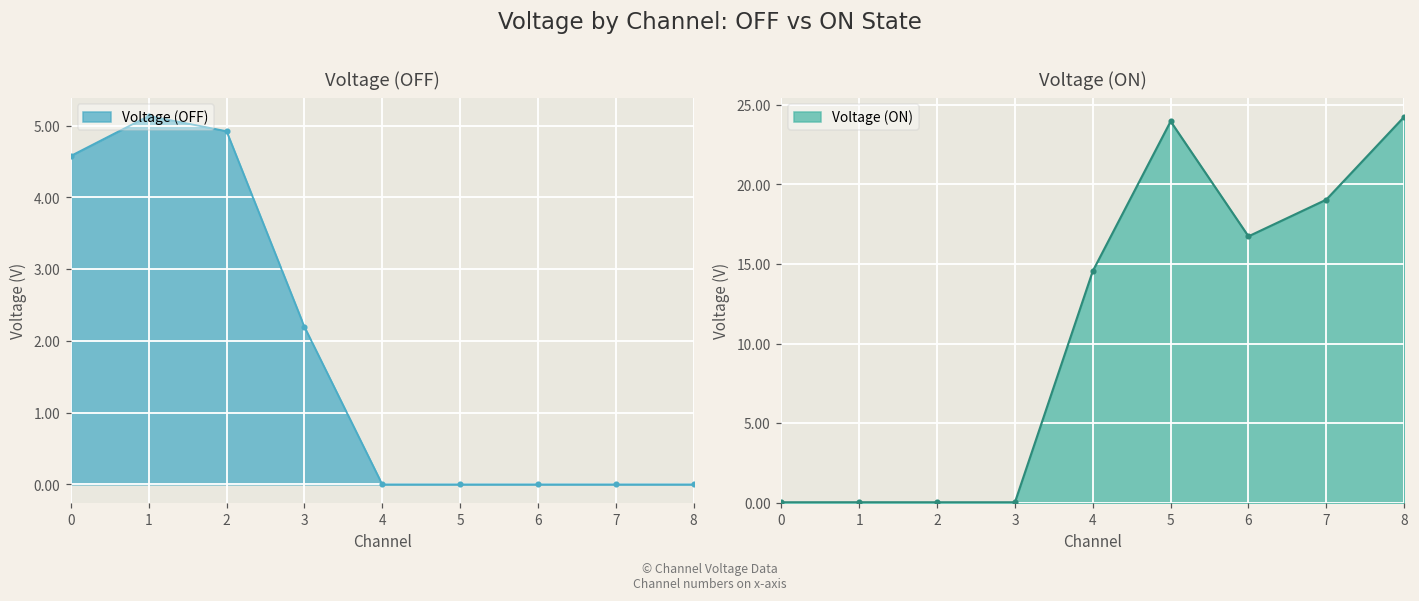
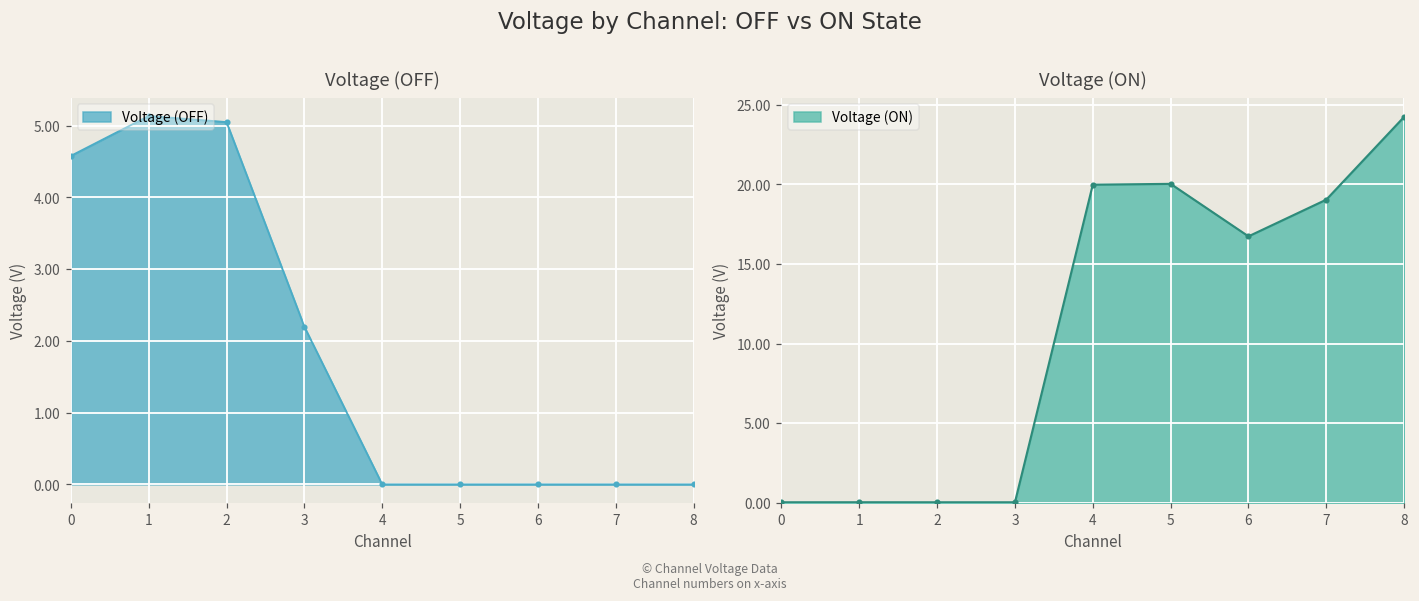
Voltage (OFF), 2: 4.9 -> 5.1
Voltage (ON), 4: 14.6 -> 20.0
Voltage (ON), 5: 24.0 -> 20.0
